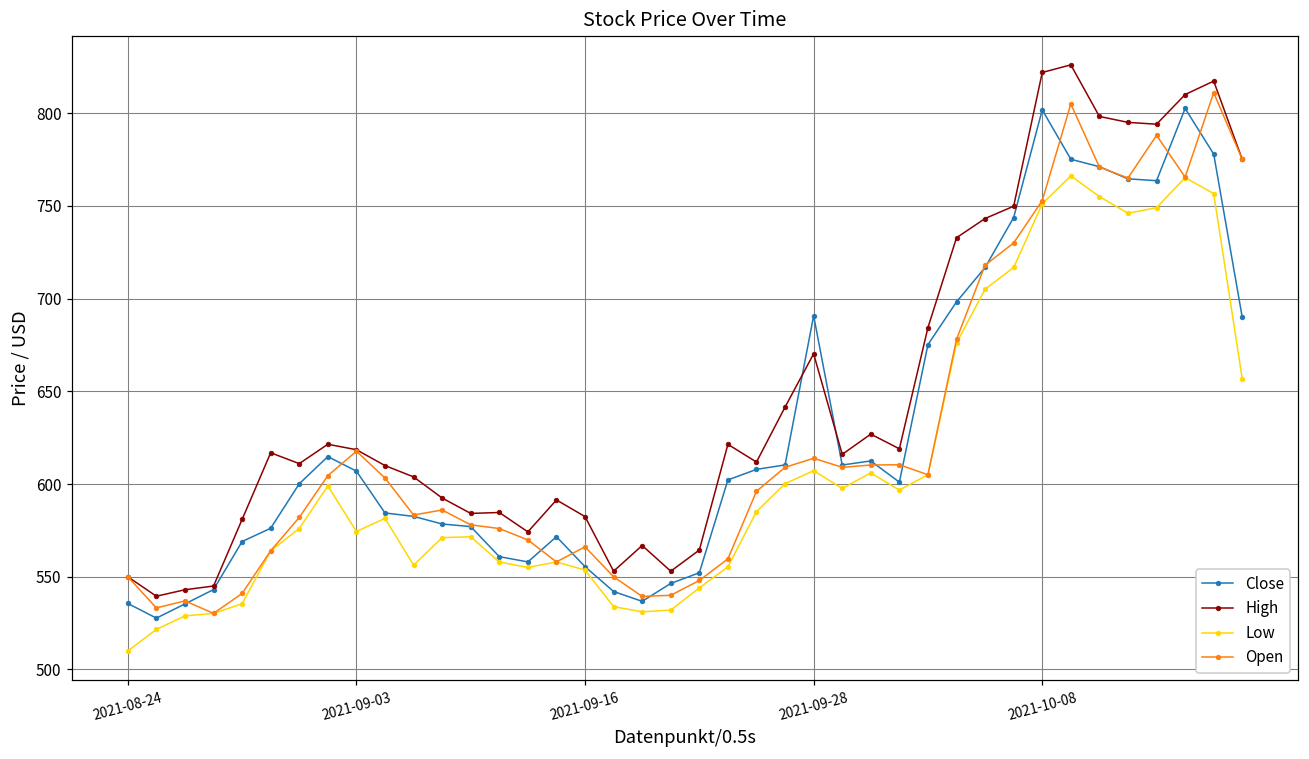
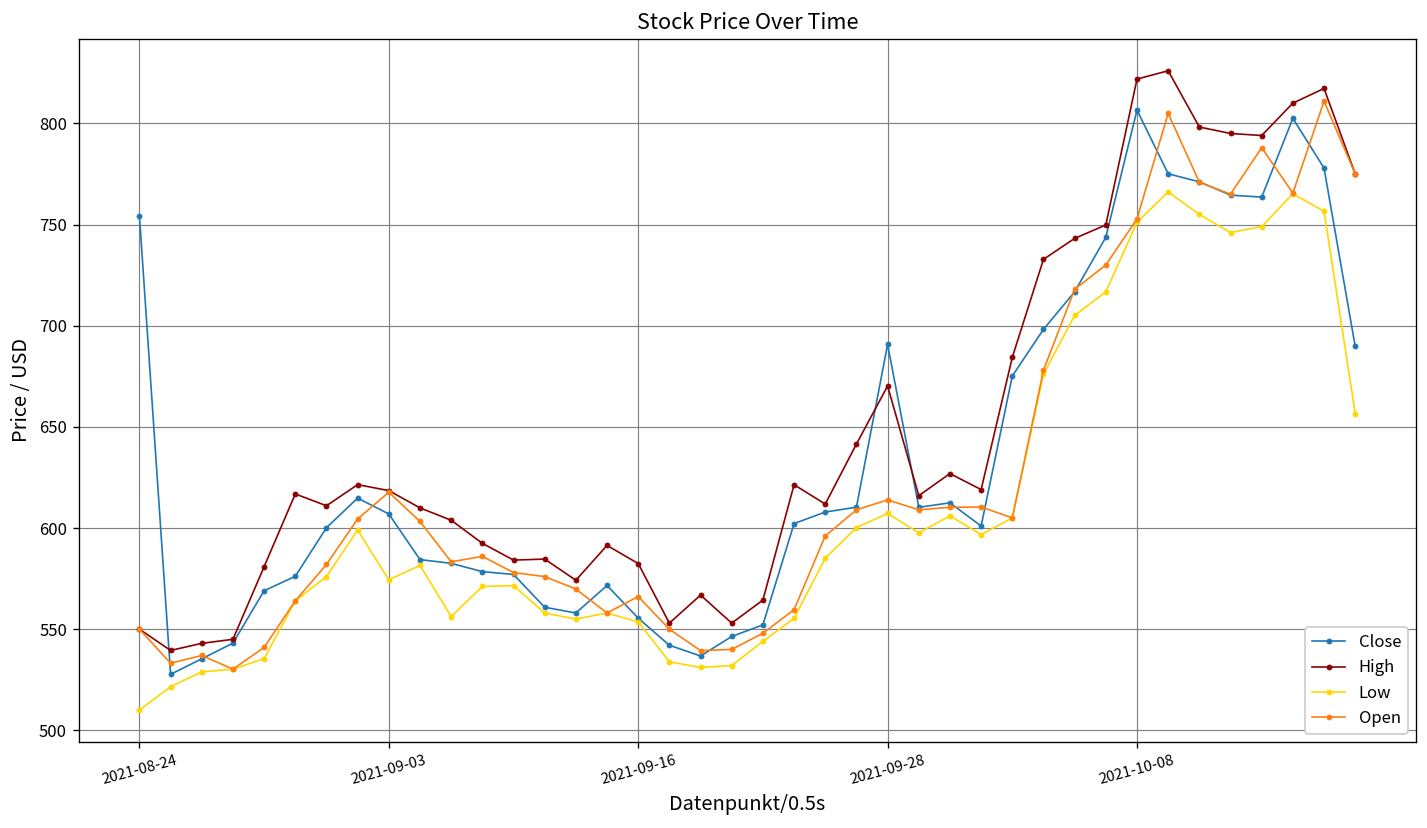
Close, 2021-08-24: 536 -> 754
Close, 2021-10-08: 802 -> 807
